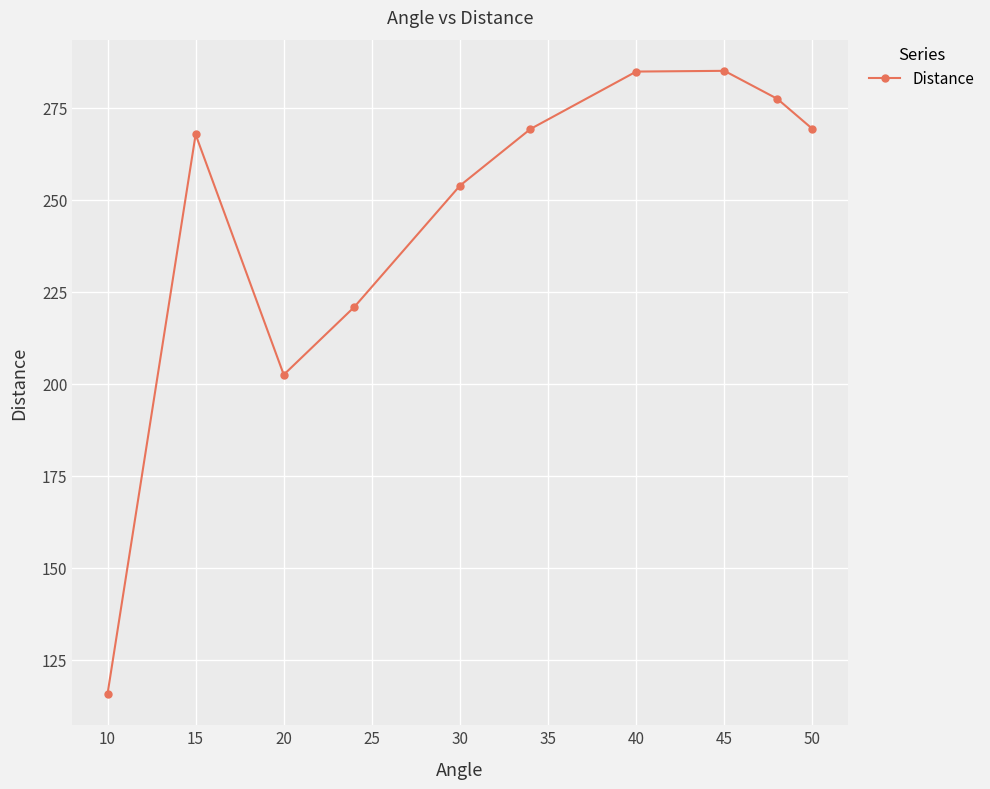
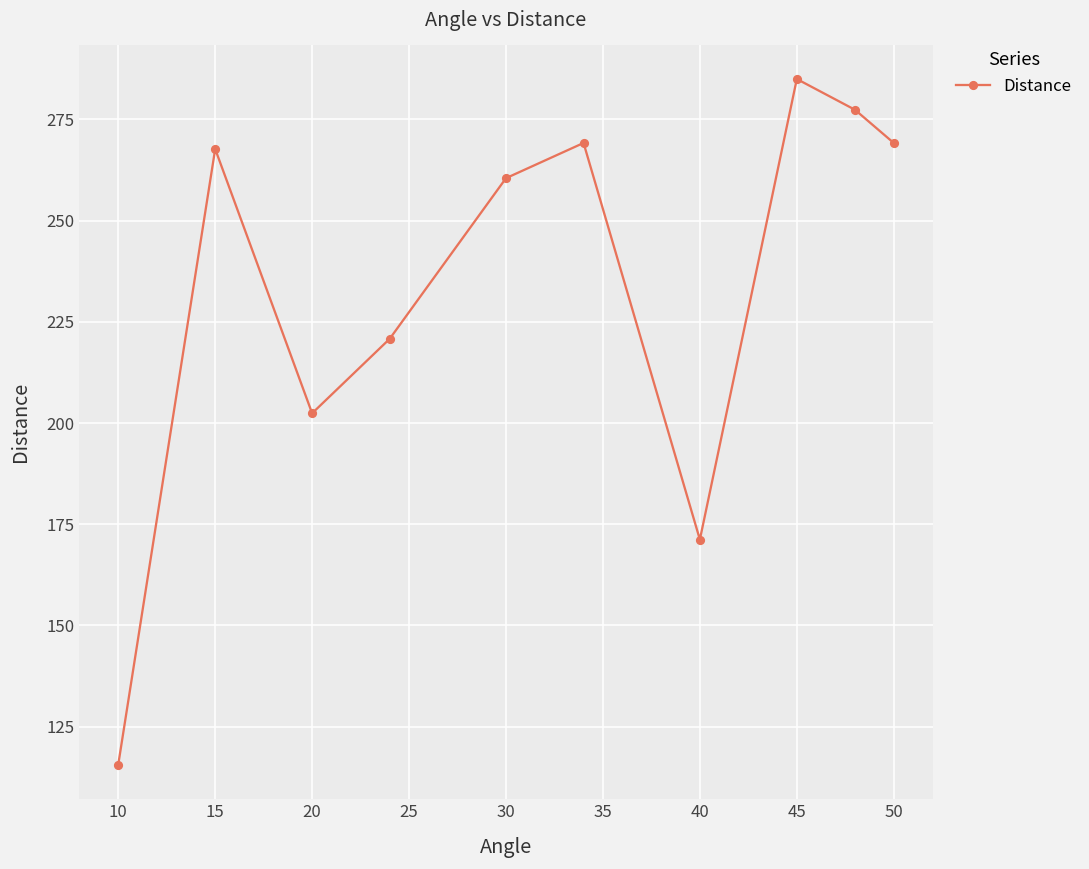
30: 254 -> 261
40: 285 -> 171
